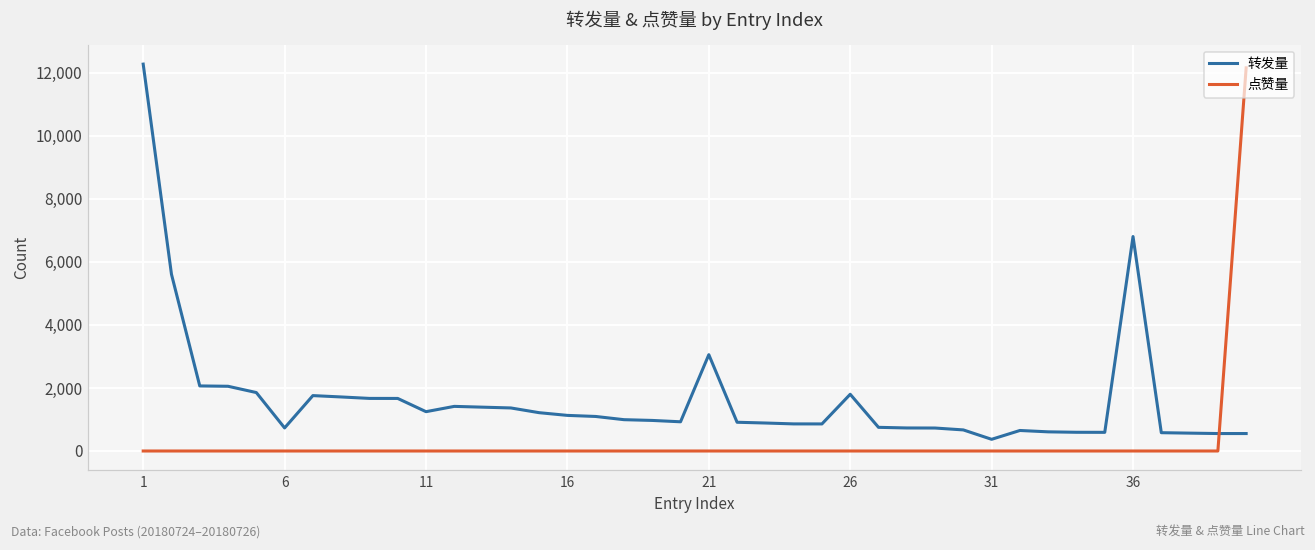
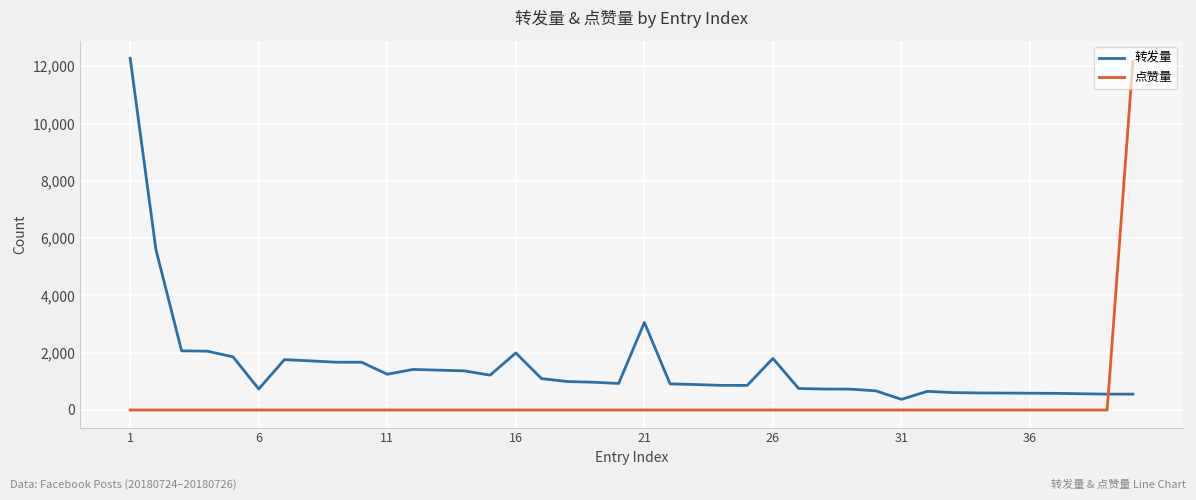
转发量, 16: 1,100 -> 2,000
转发量, 36: 6,800 -> 600
